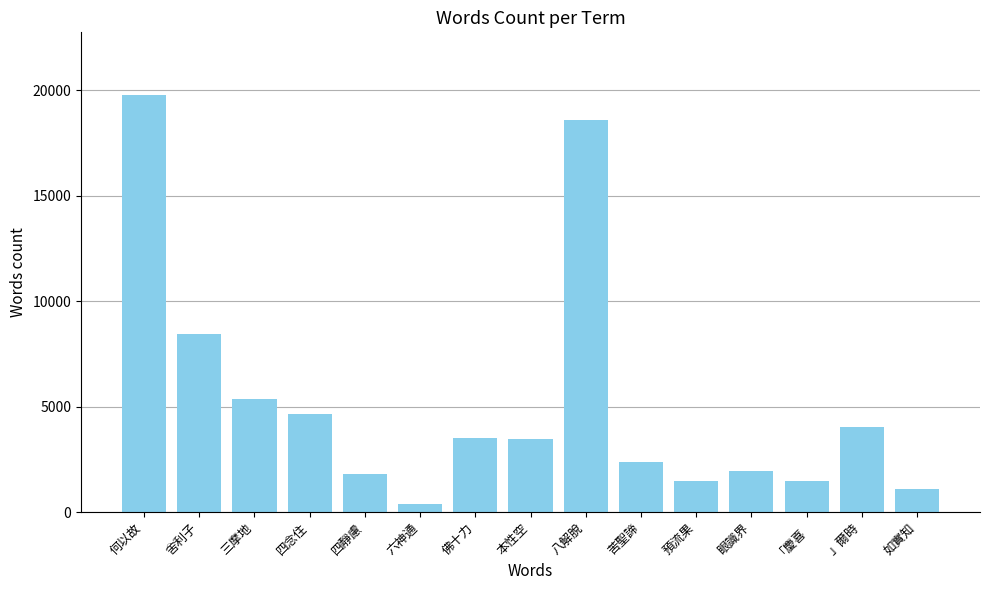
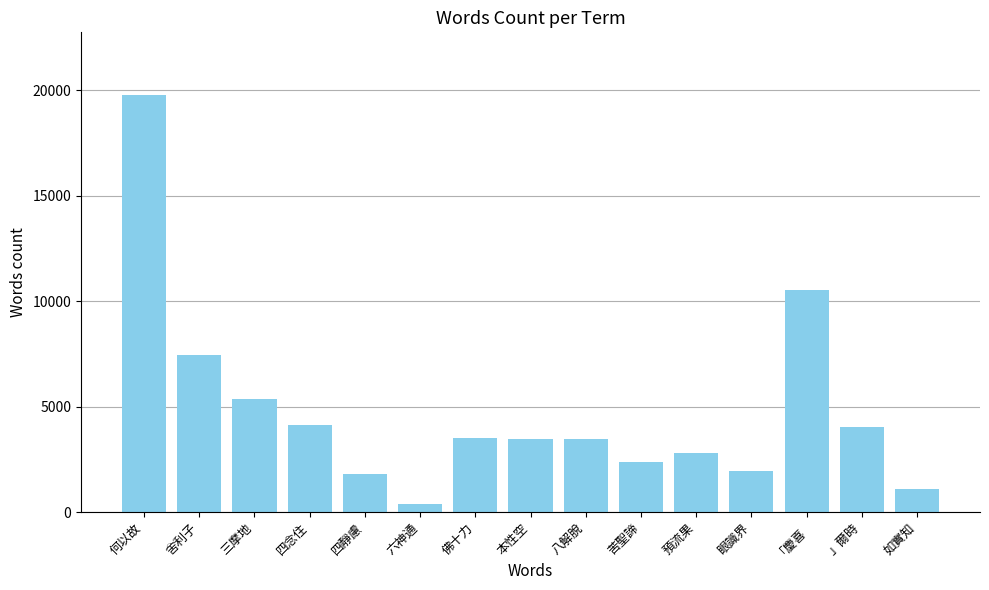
舍利子: 8400 -> 7500
四念住: 4600 -> 4100
八解脫: 18600 -> 3400
預流果: 1500 -> 2800
「慶喜: 1500 -> 10500
